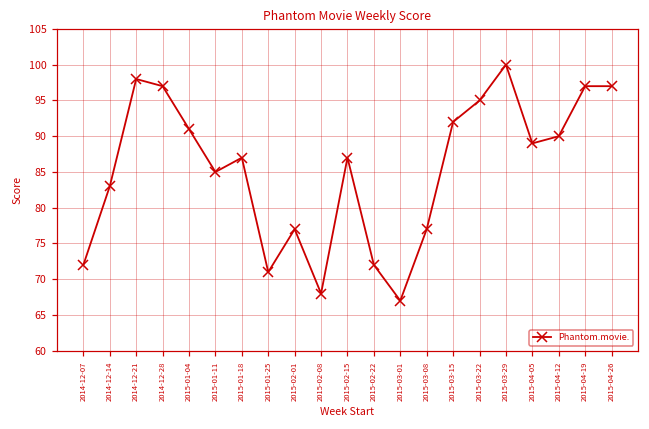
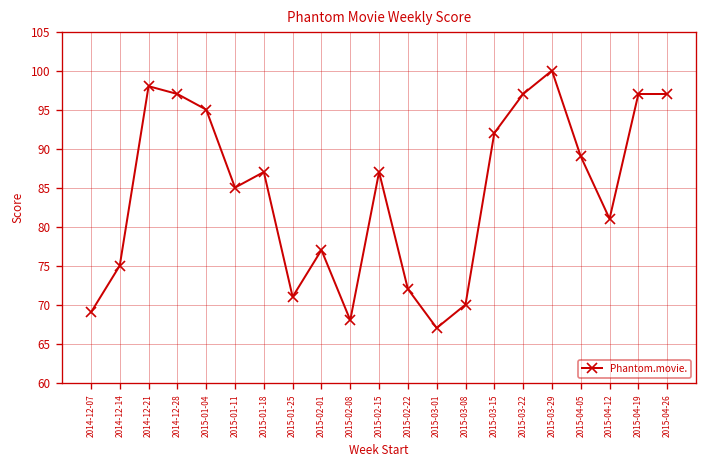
2014-12-07: 72 -> 69
2014-12-14: 83 -> 75
2015-01-04: 91 -> 95
2015-03-08: 77 -> 70
2015-03-22: 95 -> 97
2015-04-12: 90 -> 81
